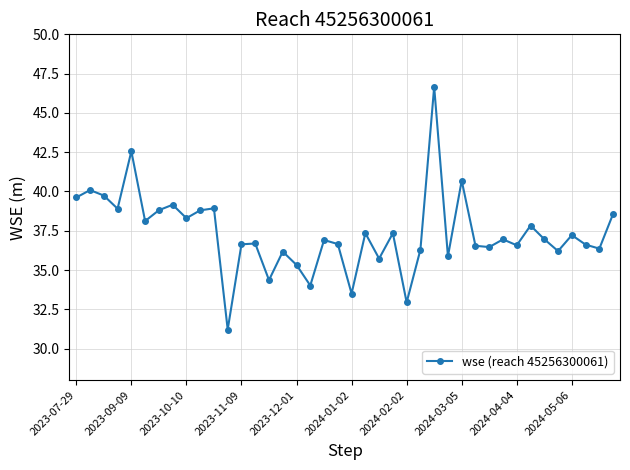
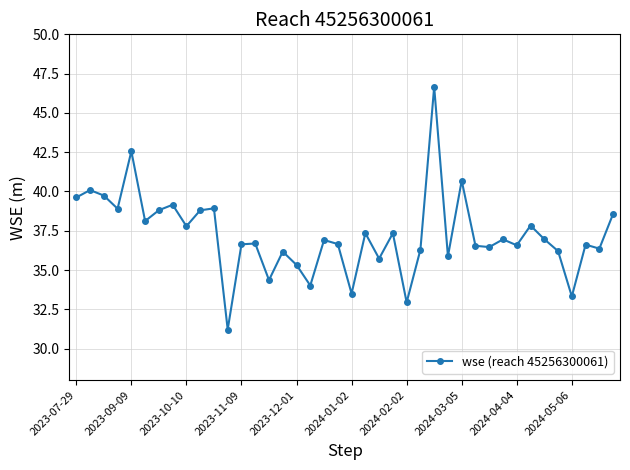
2023-10-10: 38.3 -> 37.8
2024-05-06: 37.2 -> 33.3
